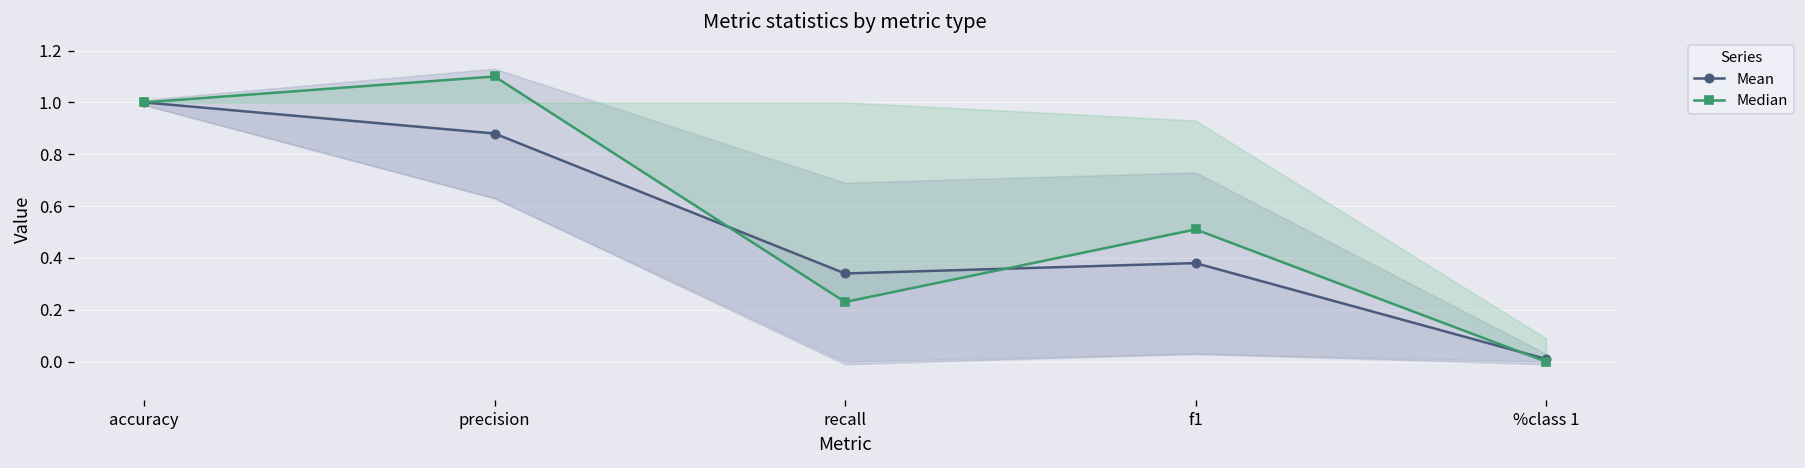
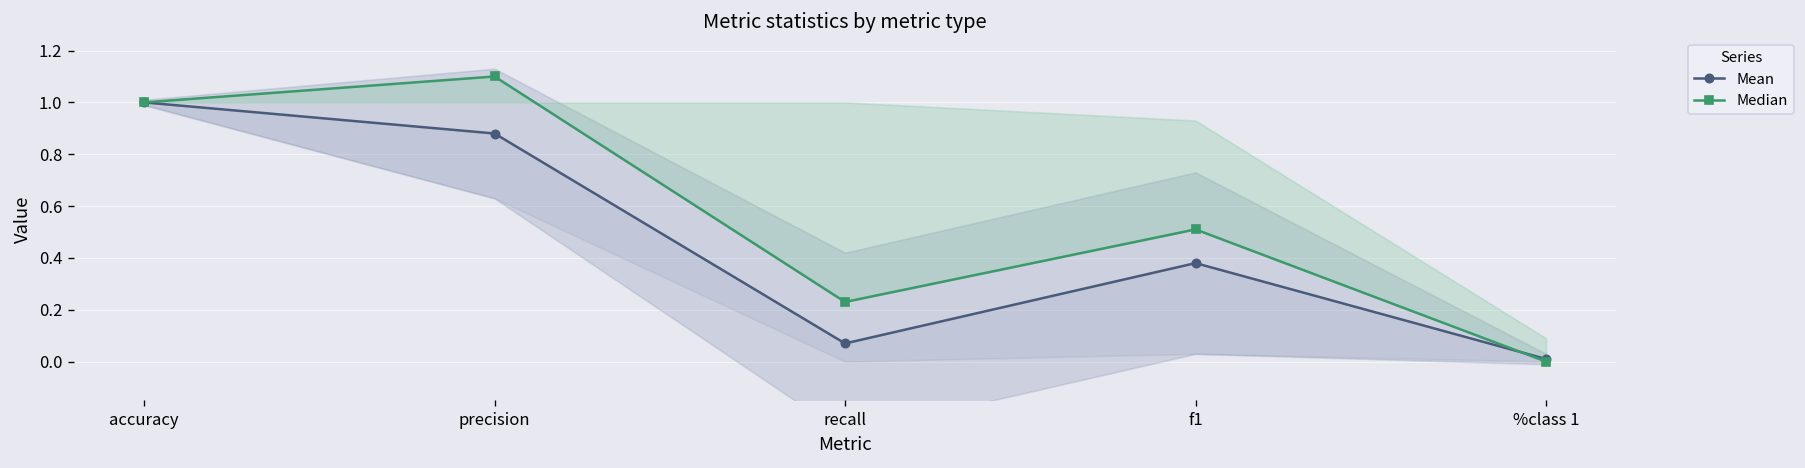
Mean, recall: 0.34 -> 0.07
